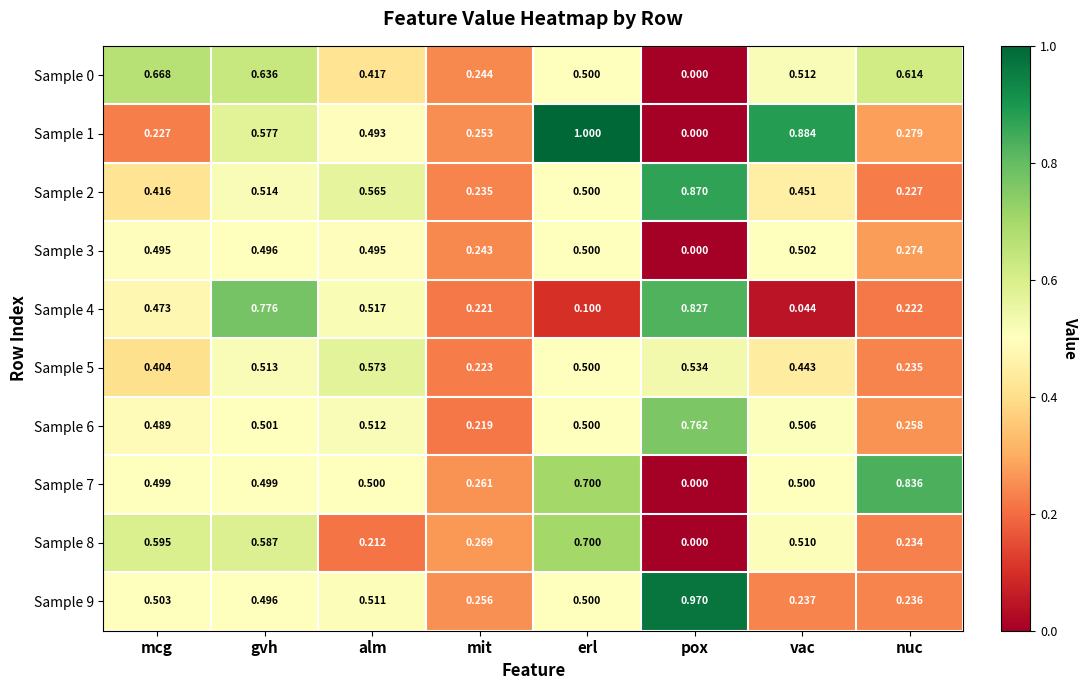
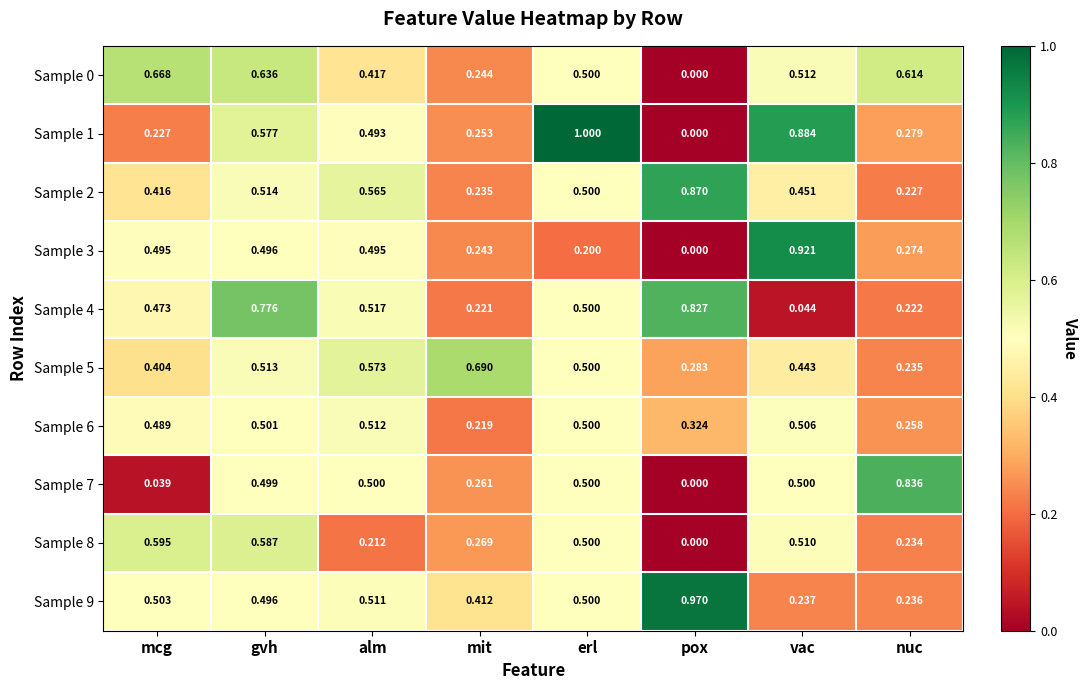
Sample 3, erl: 0.500 -> 0.200
Sample 3, vac: 0.502 -> 0.921
Sample 4, erl: 0.100 -> 0.500
Sample 5, mit: 0.223 -> 0.690
Sample 5, pox: 0.534 -> 0.283
Sample 6, pox: 0.762 -> 0.324
Sample 7, mcg: 0.499 -> 0.039
Sample 7, erl: 0.700 -> 0.500
Sample 8, erl: 0.700 -> 0.500
Sample 9, mit: 0.256 -> 0.412
